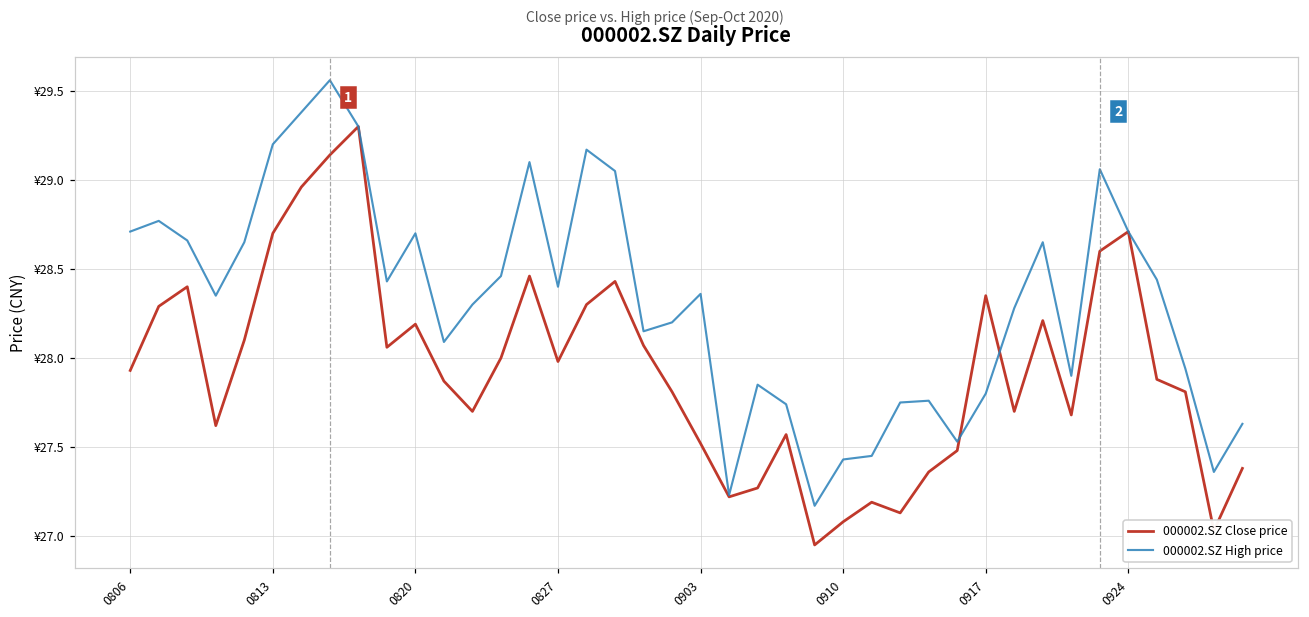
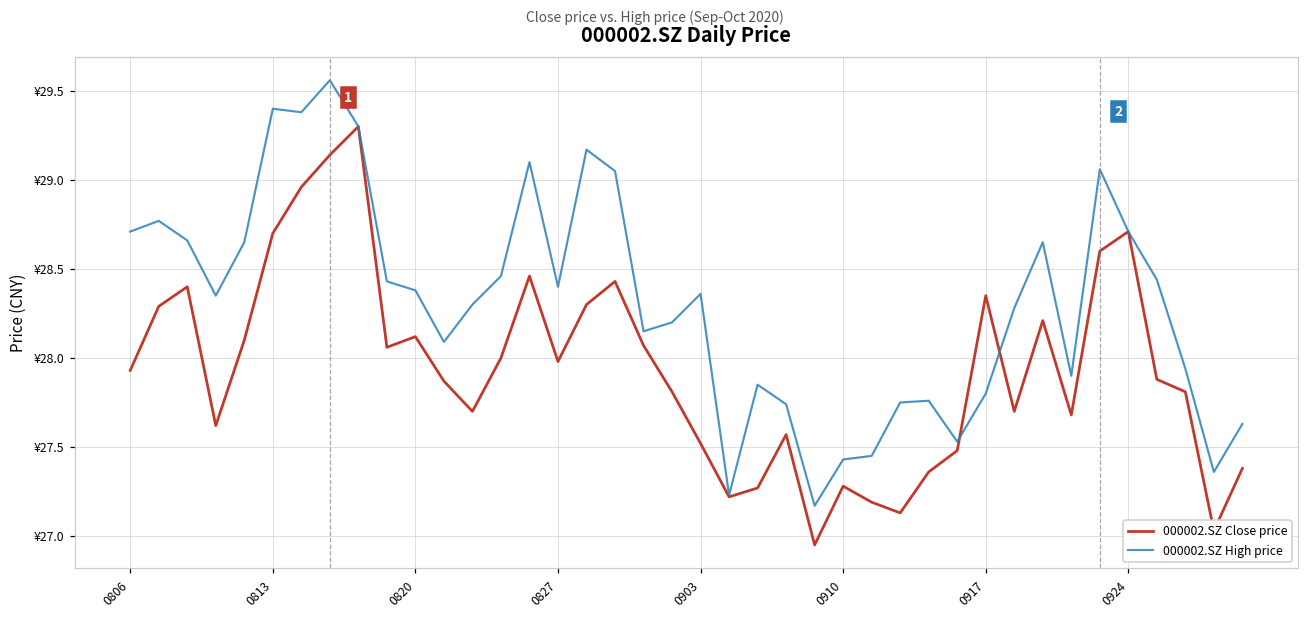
000002.SZ High price, 0813: ¥29.2 -> ¥29.4
000002.SZ Close price, 0820: ¥28.19 -> ¥28.12
000002.SZ High price, 0820: ¥28.70 -> ¥28.38
000002.SZ Close price, 0910: ¥27.08 -> ¥27.28
